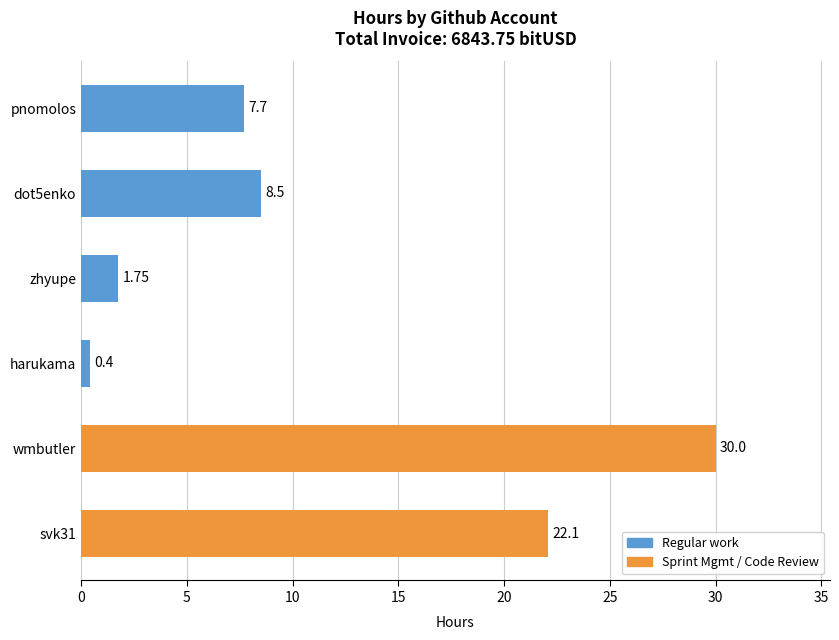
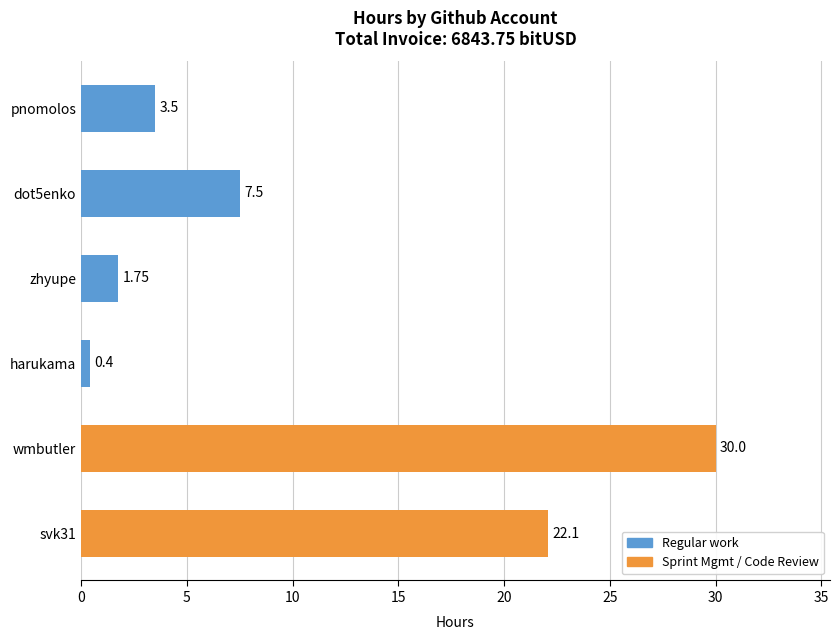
pnomolos: 7.7 -> 3.5
dot5enko: 8.5 -> 7.5
